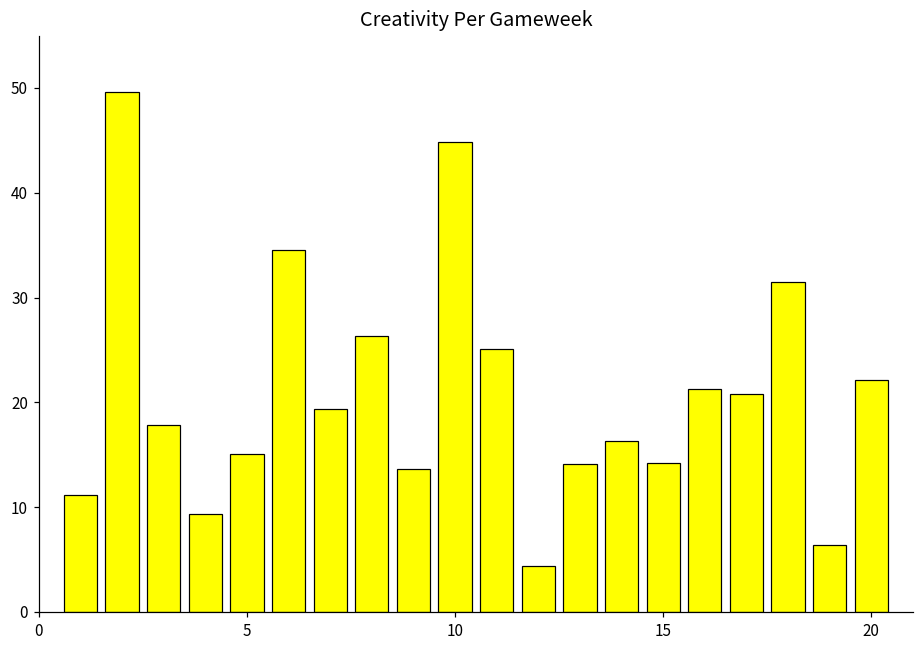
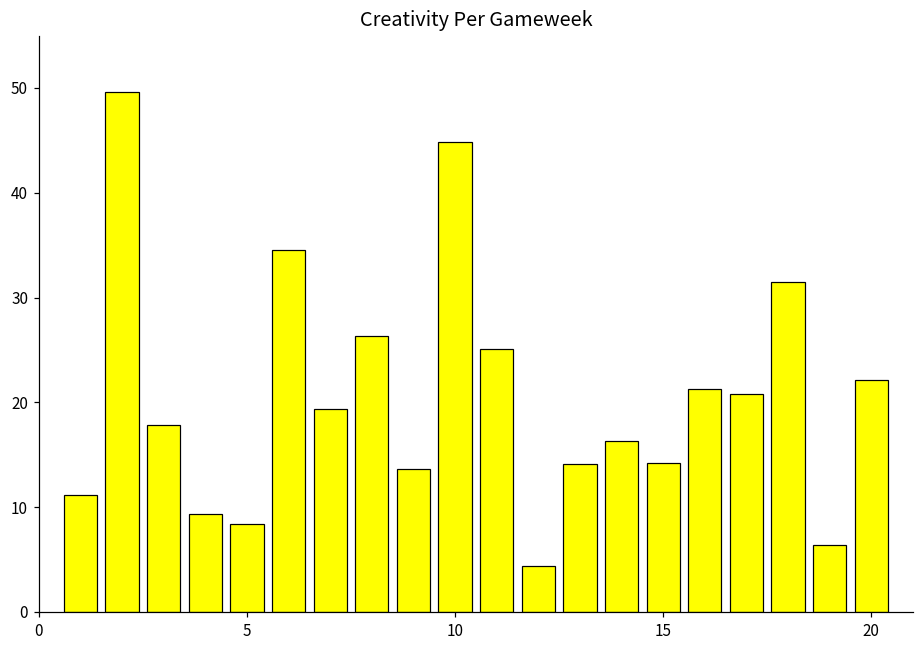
5: 15 -> 8
